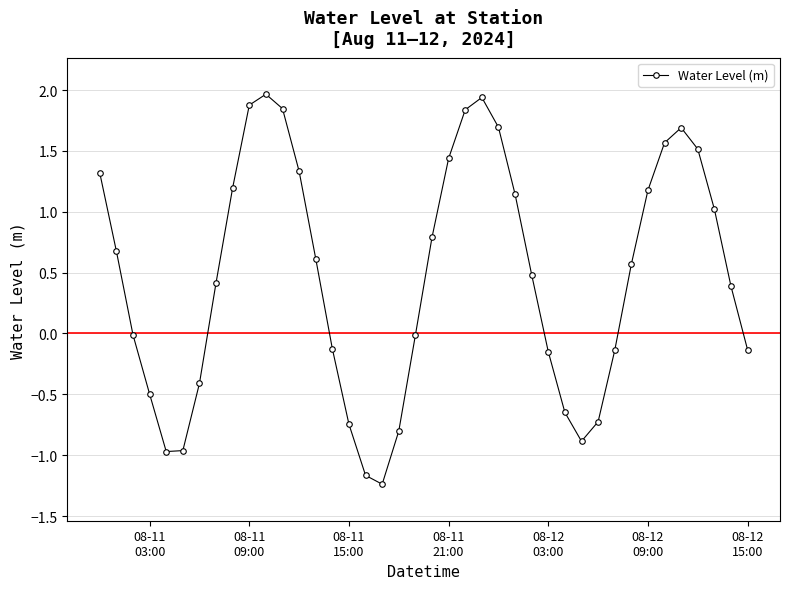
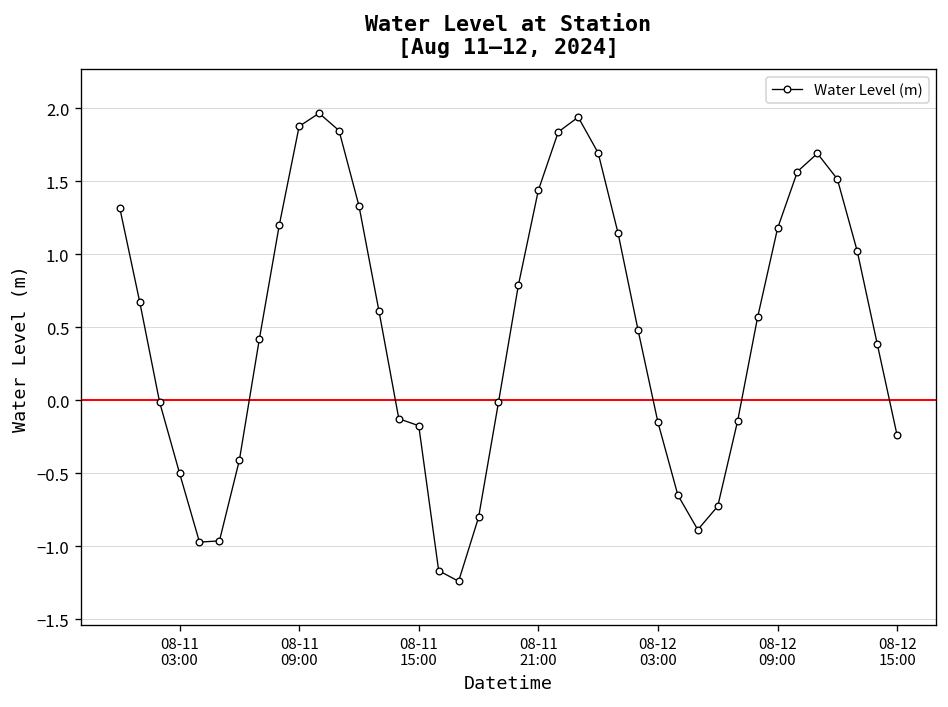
08-11 15:00: -0.75 -> -0.17
08-12 15:00: -0.14 -> -0.24
